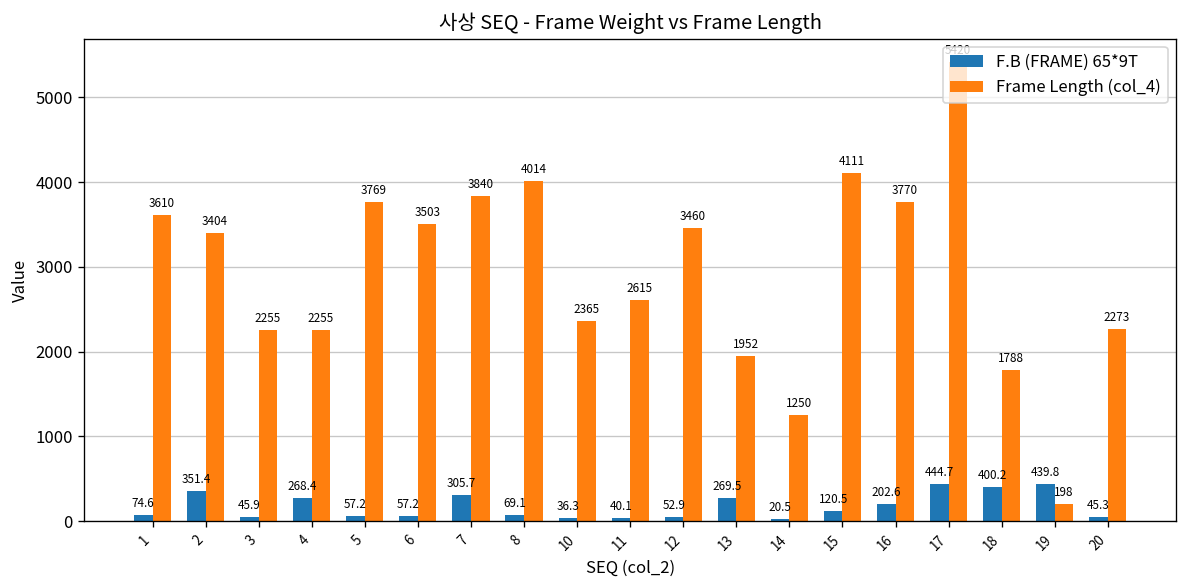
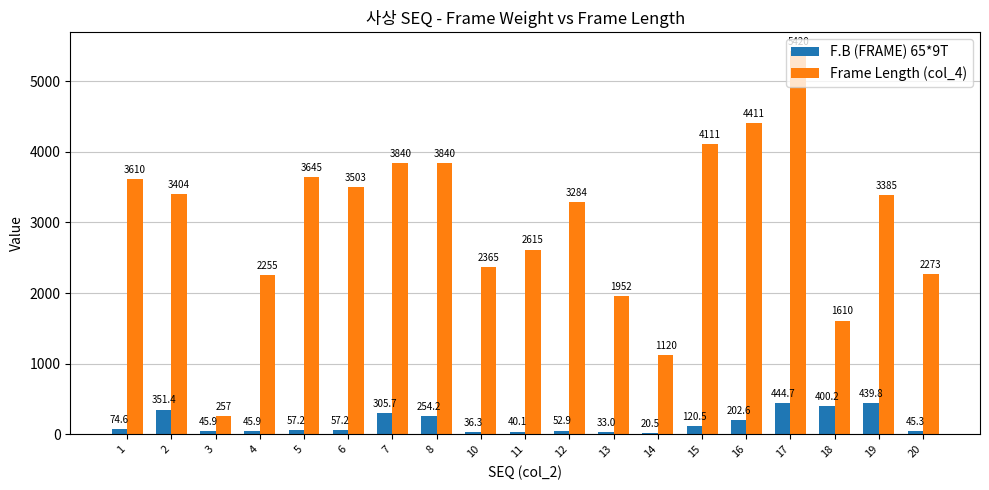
Frame Length (col_4), 3: 2255 -> 257
F.B (FRAME) 65*9T, 4: 268.4 -> 45.9
Frame Length (col_4), 5: 3769 -> 3645
F.B (FRAME) 65*9T, 8: 69.1 -> 254.2
Frame Length (col_4), 8: 4014 -> 3840
Frame Length (col_4), 12: 3460 -> 3284
F.B (FRAME) 65*9T, 13: 269.5 -> 33.0
Frame Length (col_4), 14: 1250 -> 1120
Frame Length (col_4), 16: 3770 -> 4411
Frame Length (col_4), 18: 1788 -> 1610
Frame Length (col_4), 19: 198 -> 3385
